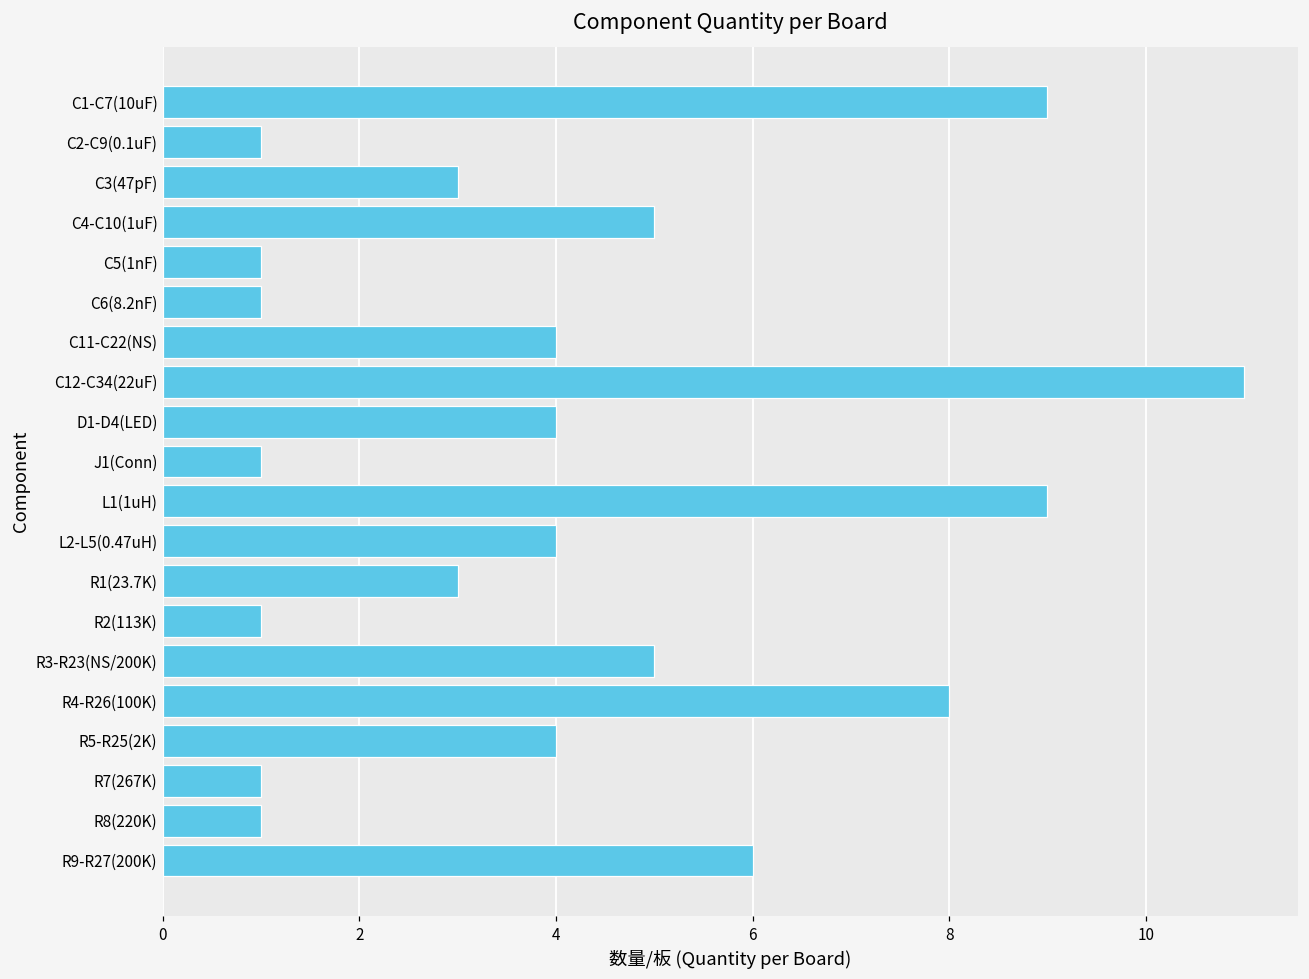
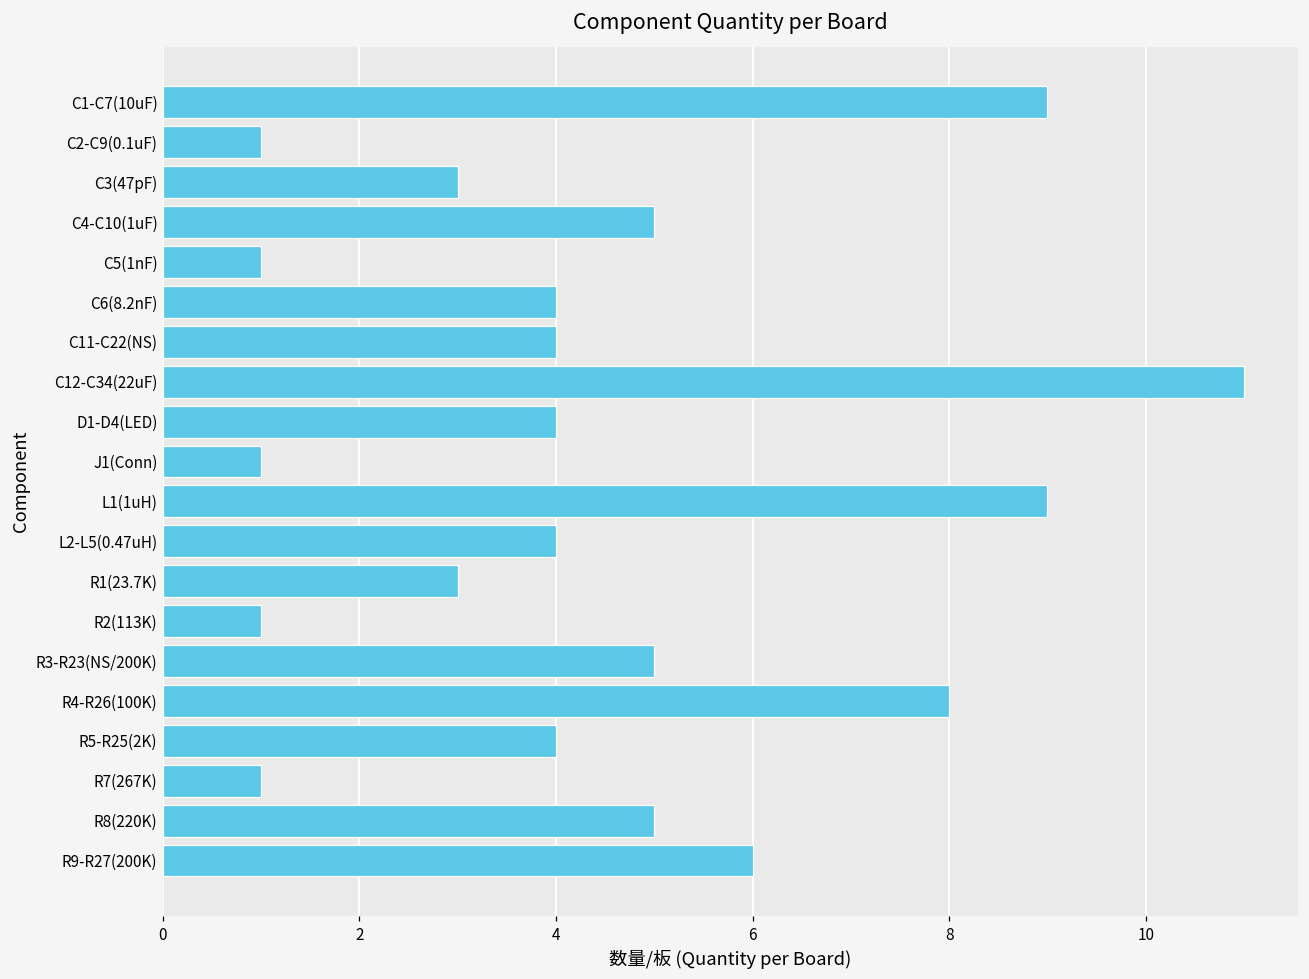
C6(8.2nF): 1 -> 4
R8(220K): 1 -> 5
